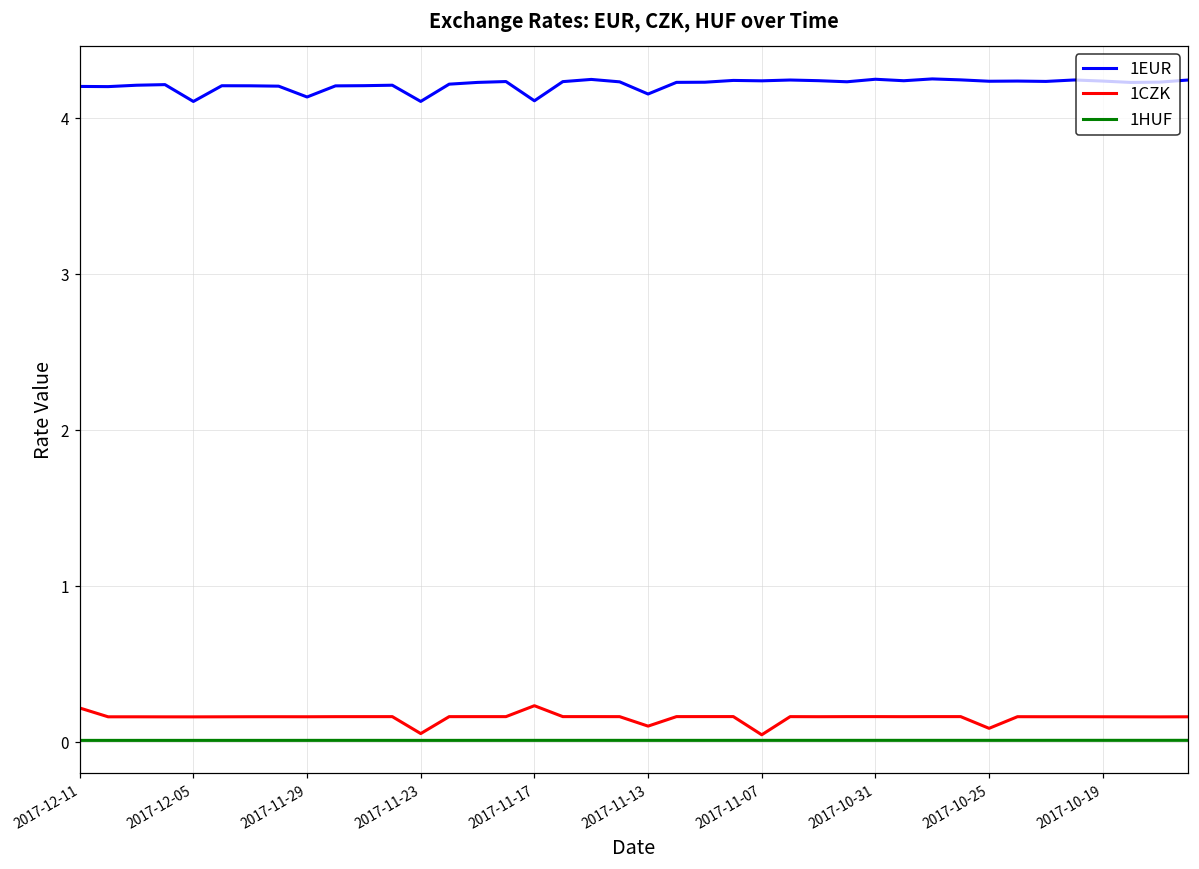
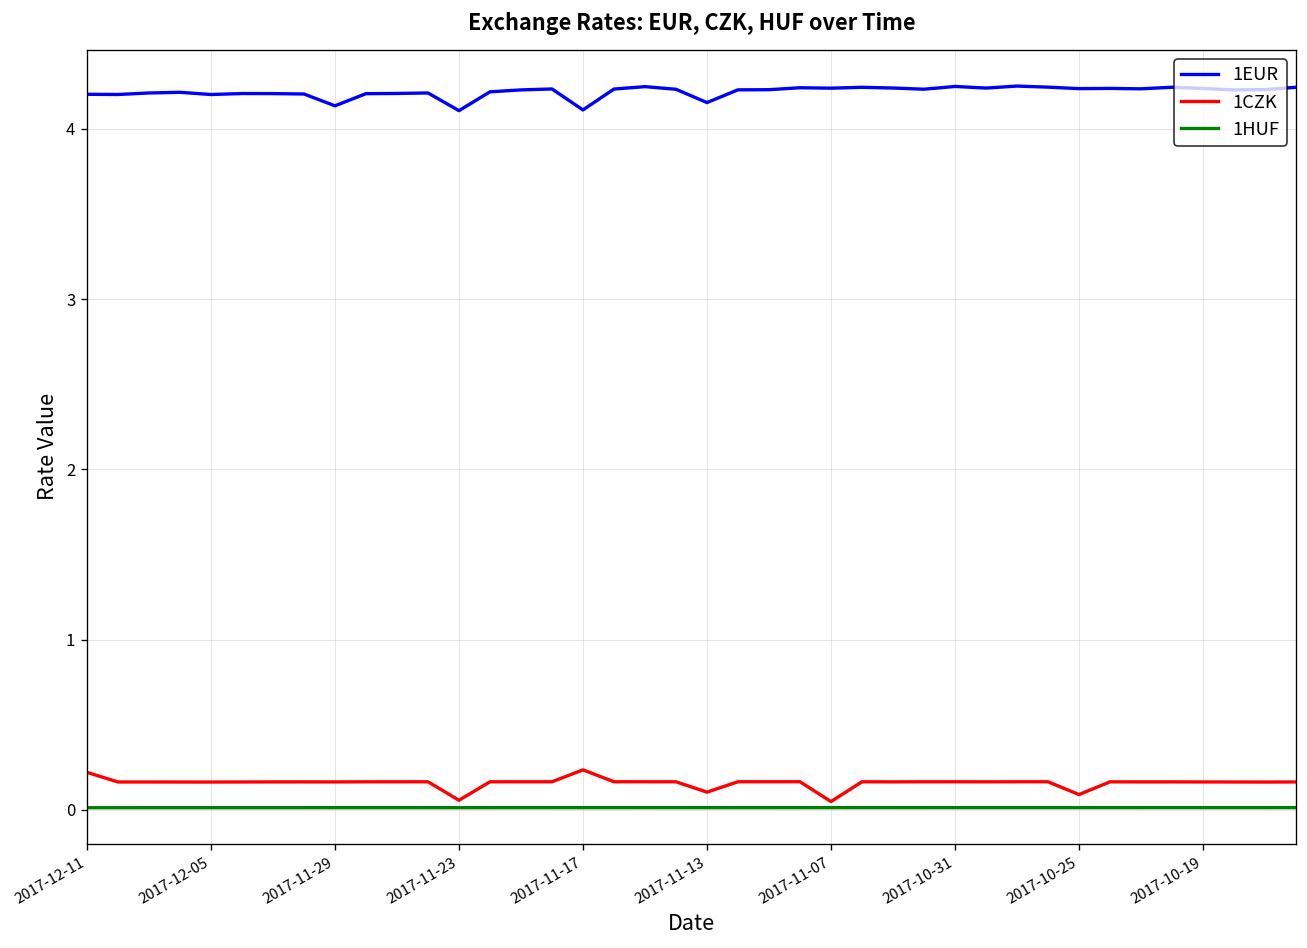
1EUR, 2017-12-05: 4.11 -> 4.20
